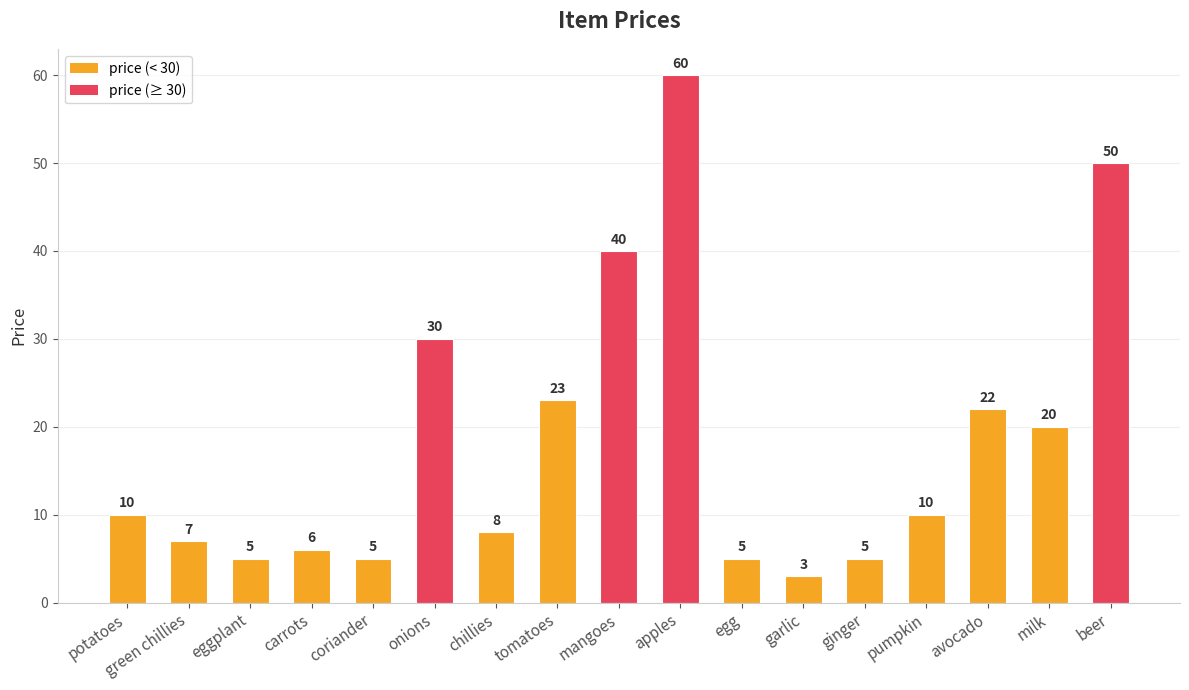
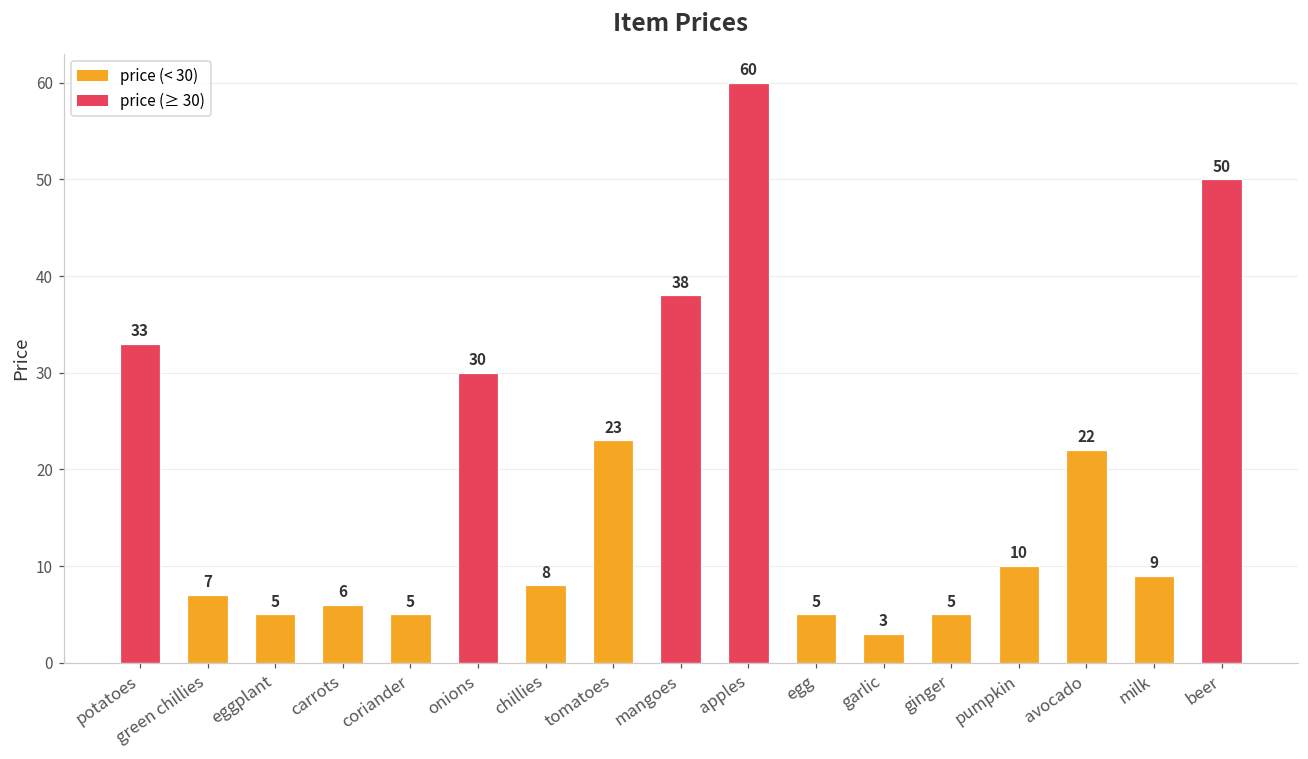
potatoes: 10 -> 33
mangoes: 40 -> 38
milk: 20 -> 9
